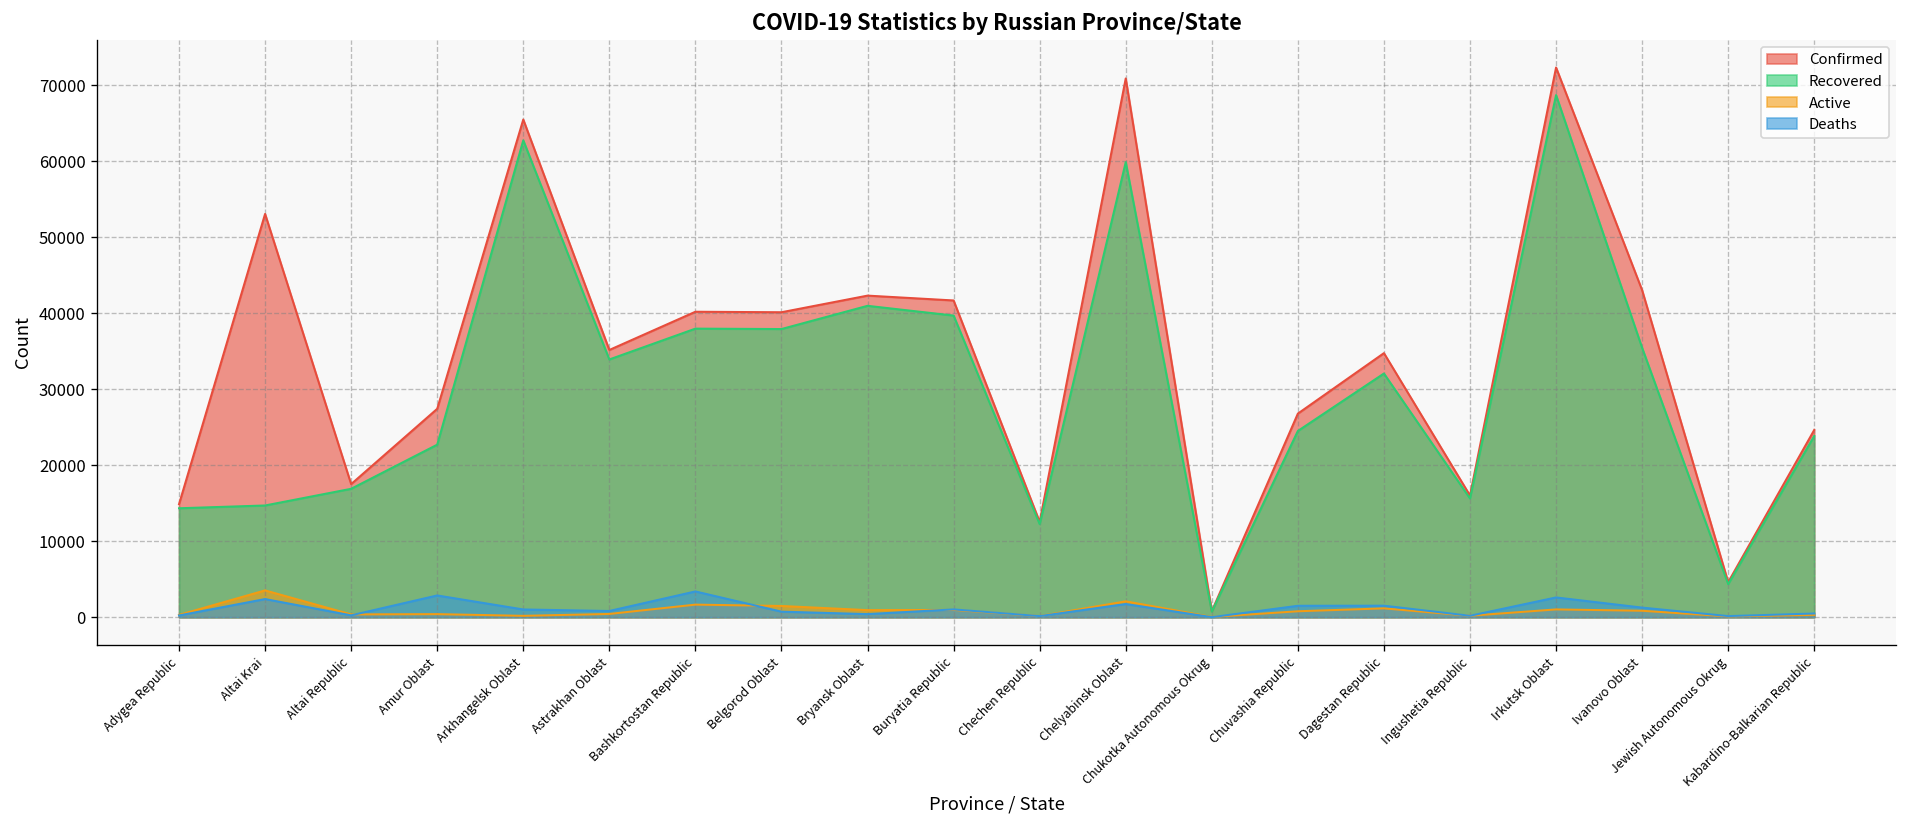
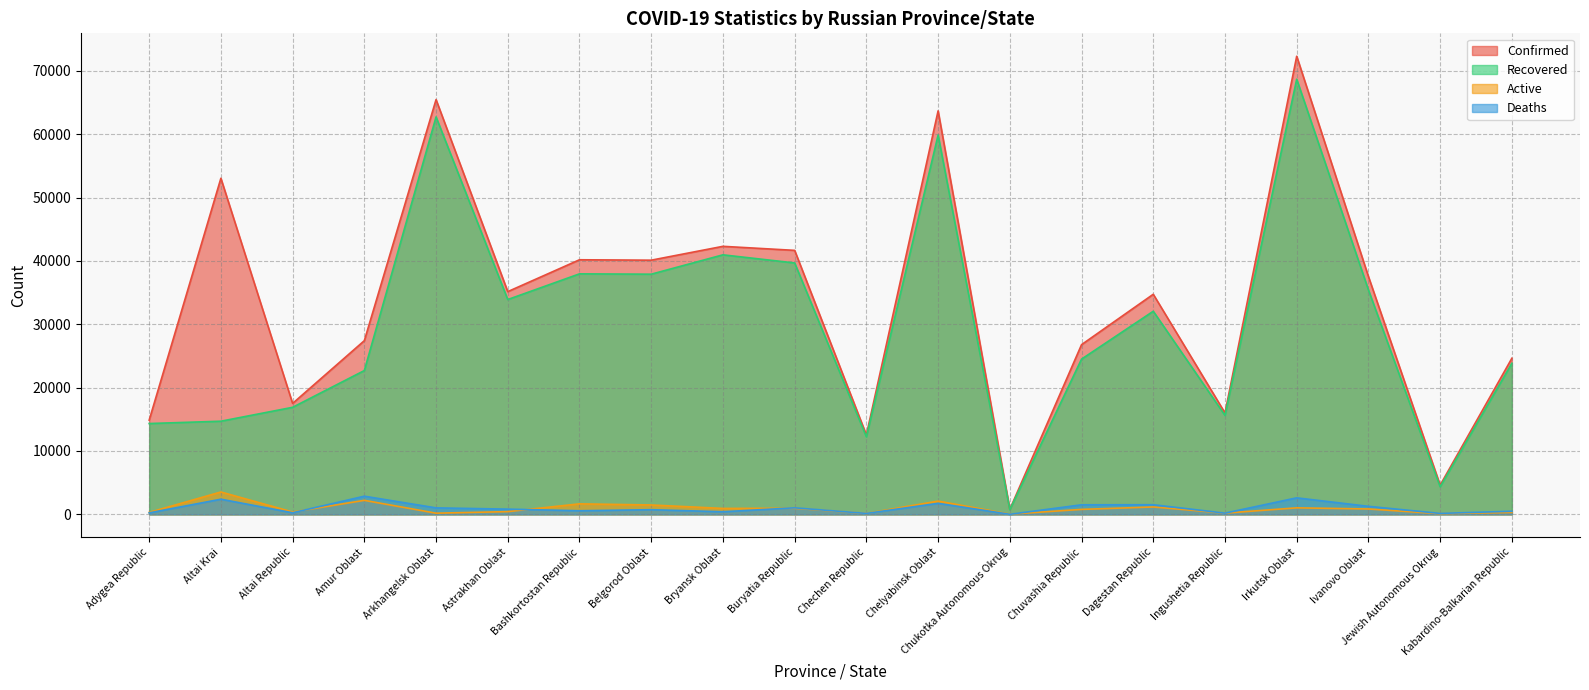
Active, Amur Oblast: 0 -> 2000
Deaths, Bashkortostan Republic: 3000 -> 1000
Confirmed, Chelyabinsk Oblast: 71000 -> 64000
Confirmed, Ivanovo Oblast: 43000 -> 38000
